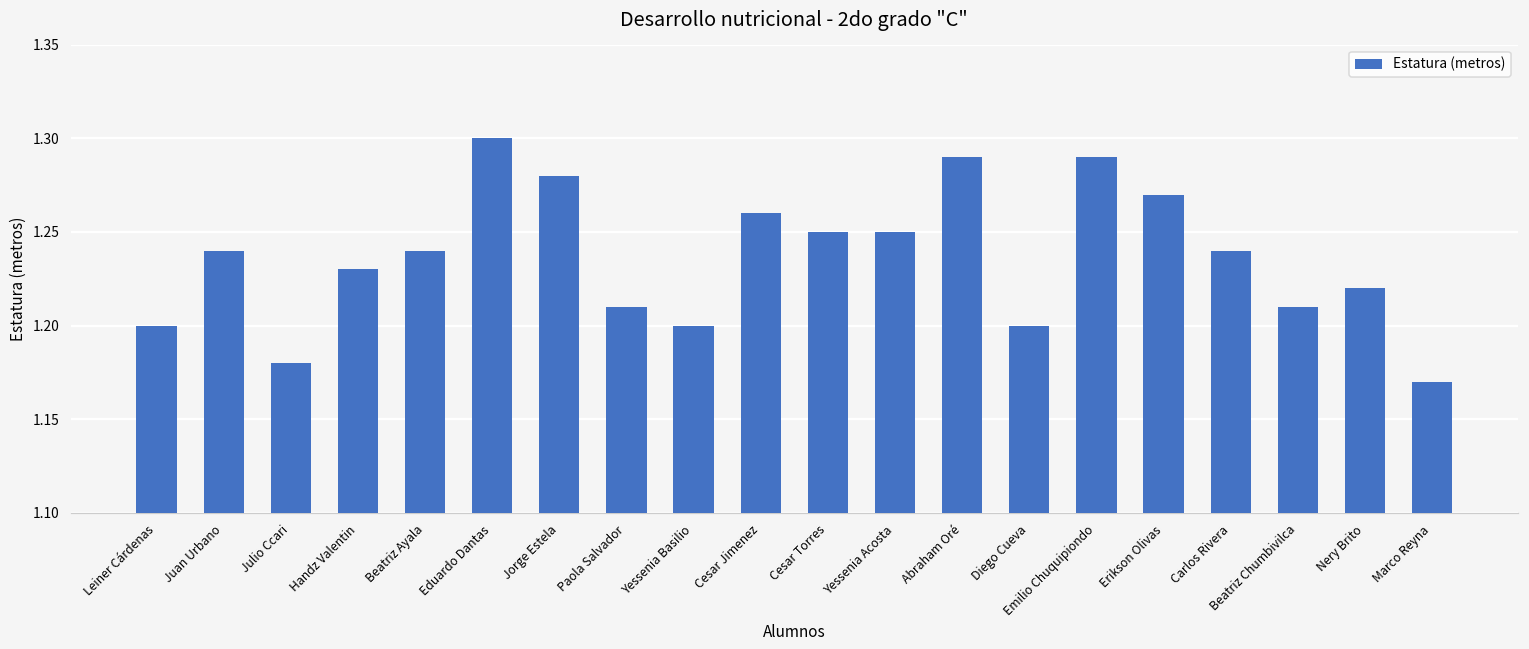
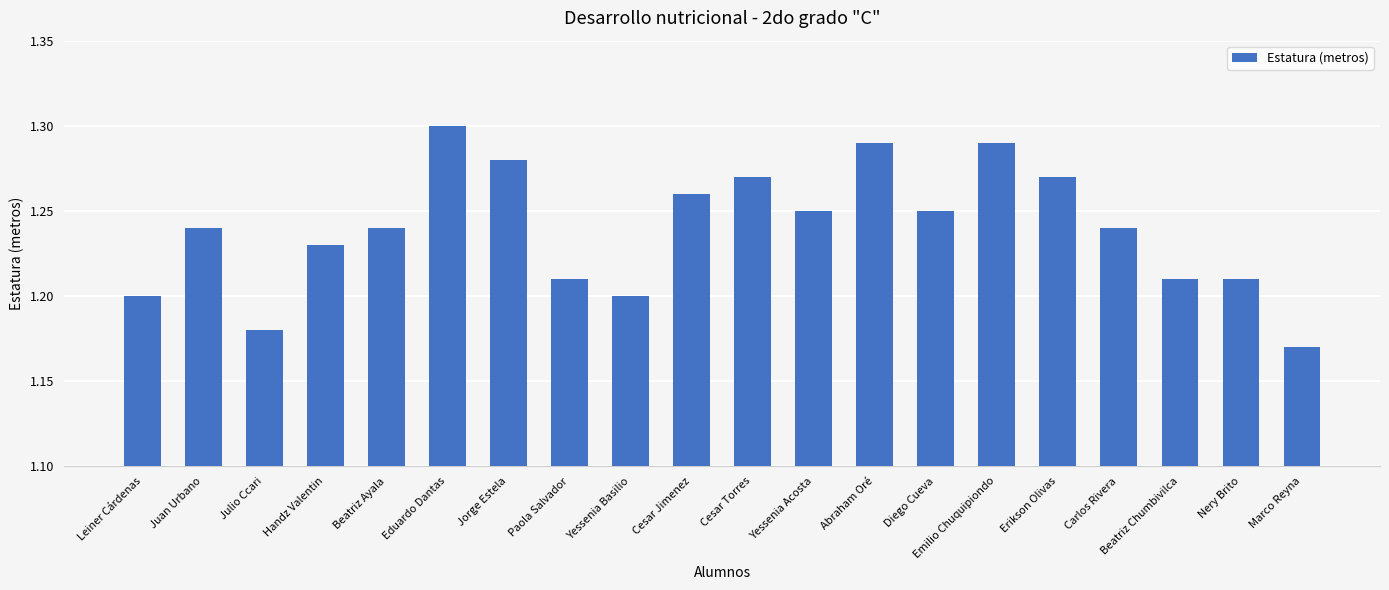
Cesar Torres: 1.25 -> 1.27
Diego Cueva: 1.20 -> 1.25
Nery Brito: 1.22 -> 1.21
